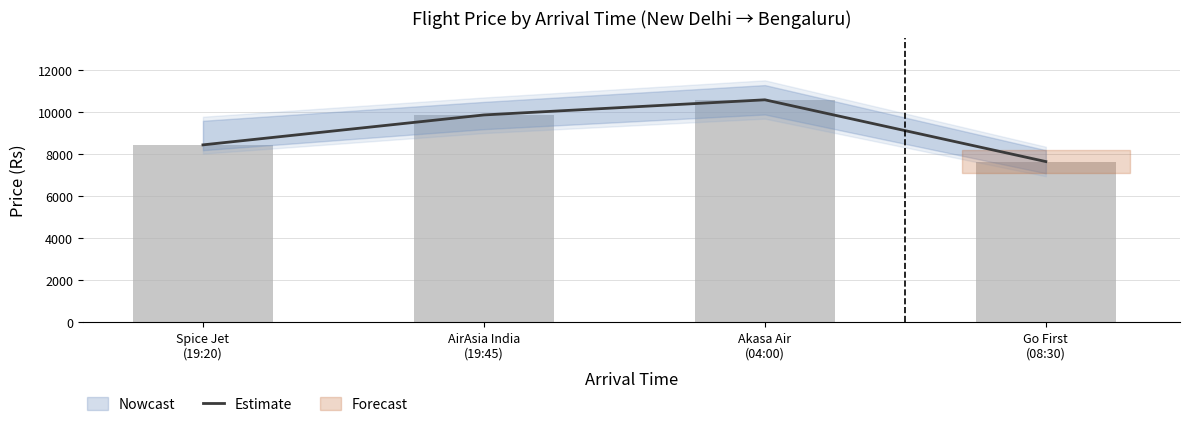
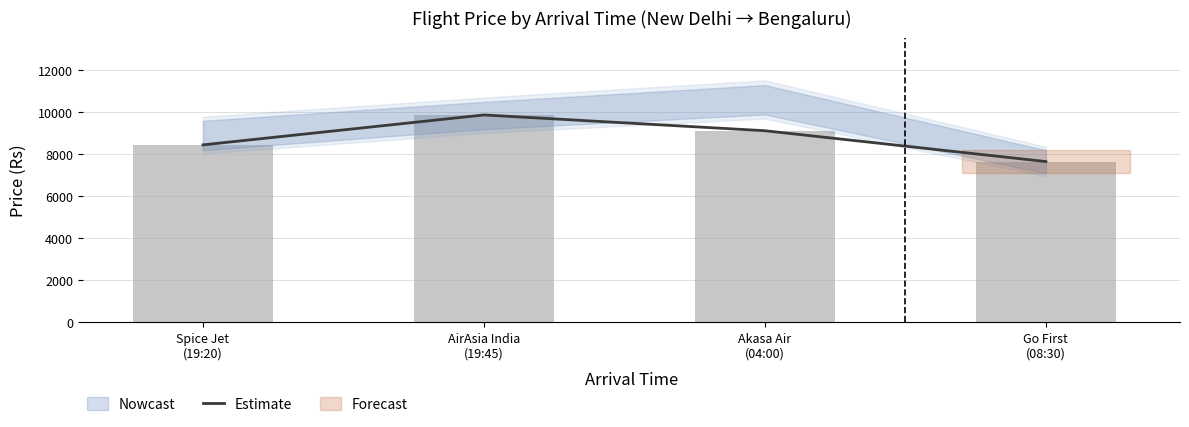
Estimate, Akasa Air (04:00): 10600 -> 9100
